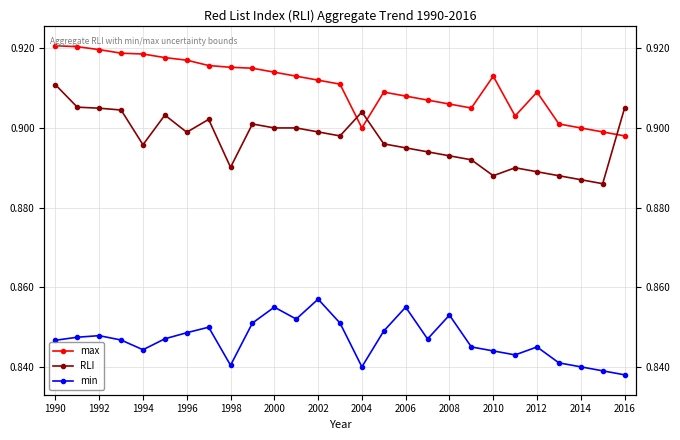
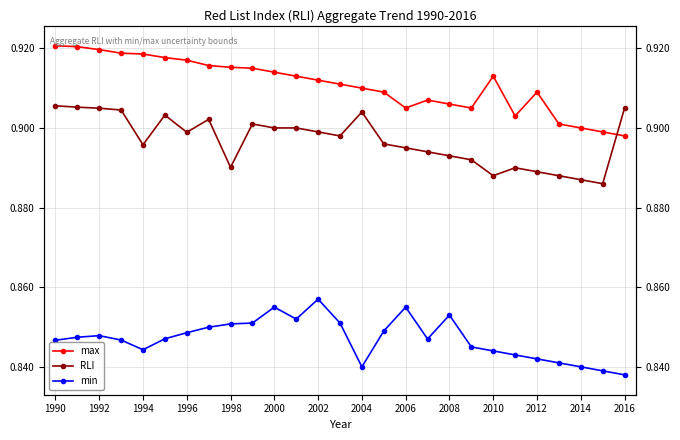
RLI, 1990: 0.911 -> 0.906
min, 1998: 0.840 -> 0.851
max, 2004: 0.90 -> 0.91
max, 2006: 0.908 -> 0.905
min, 2012: 0.845 -> 0.842
